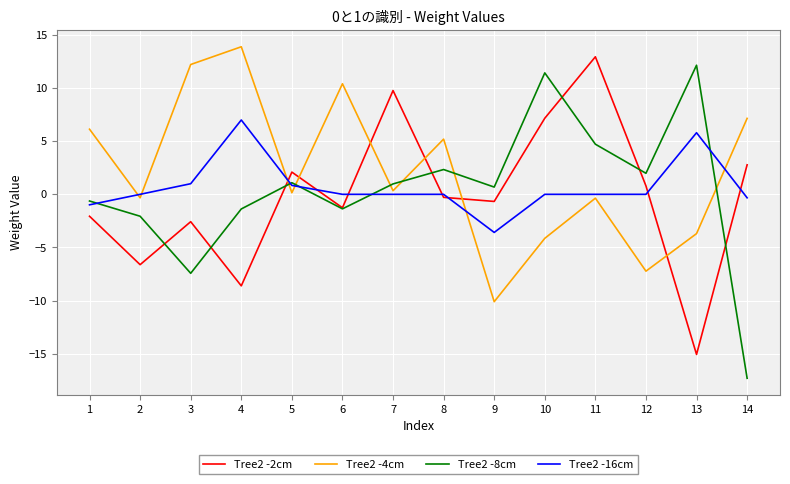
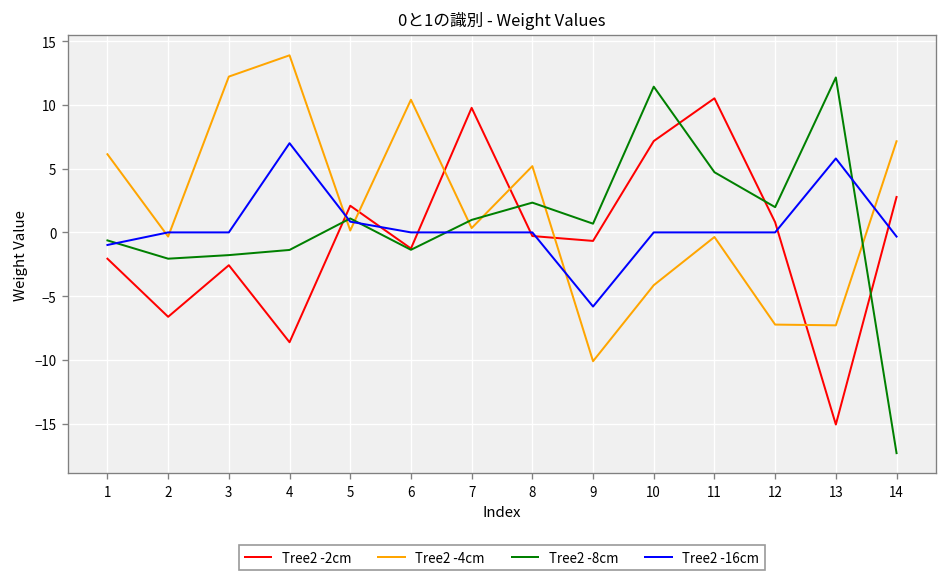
Tree2 -8cm, 3: -7.4 -> -1.8
Tree2 -16cm, 3: 1 -> 0
Tree2 -16cm, 9: -3.6 -> -5.8
Tree2 -2cm, 11: 13.0 -> 10.5
Tree2 -4cm, 13: -3.7 -> -7.3
